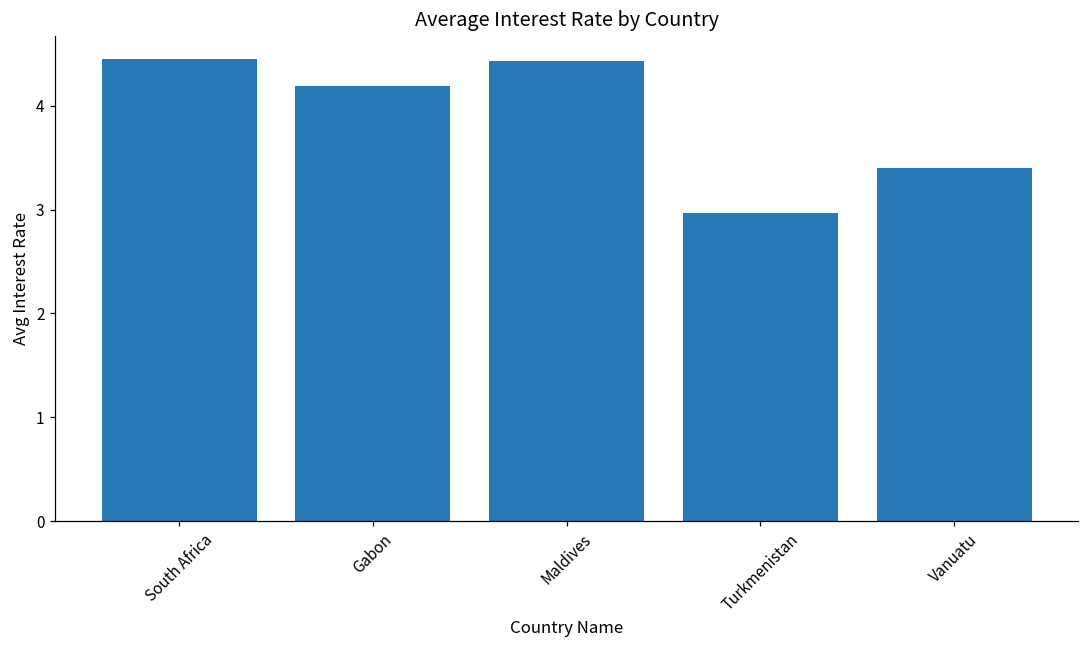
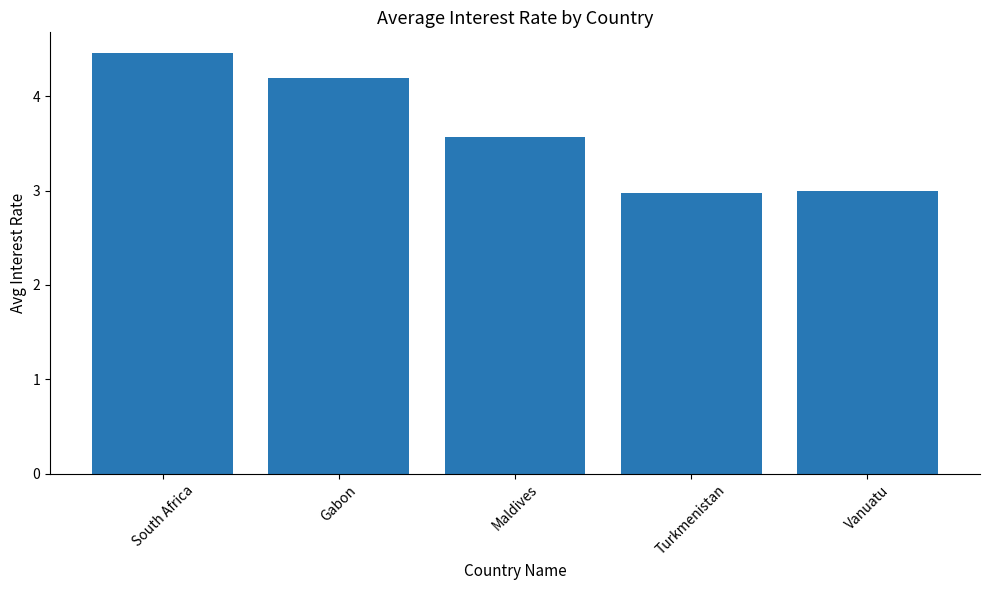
Maldives: 4.4 -> 3.6
Vanuatu: 3.4 -> 3.0
